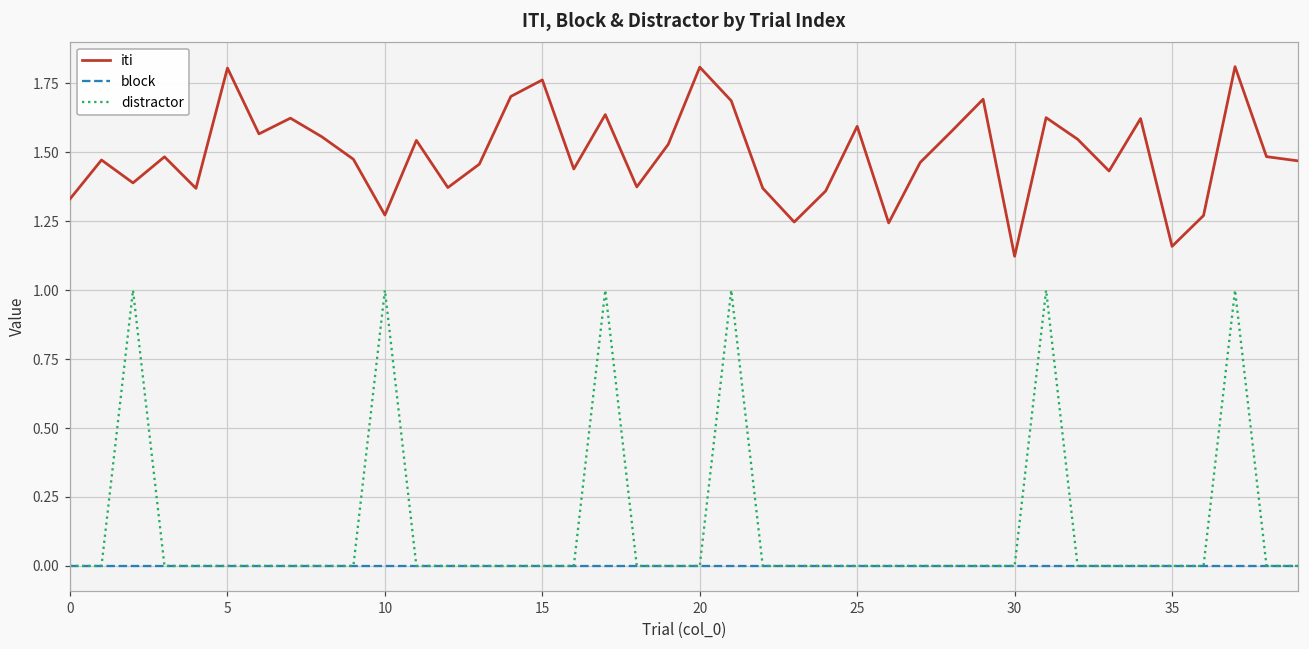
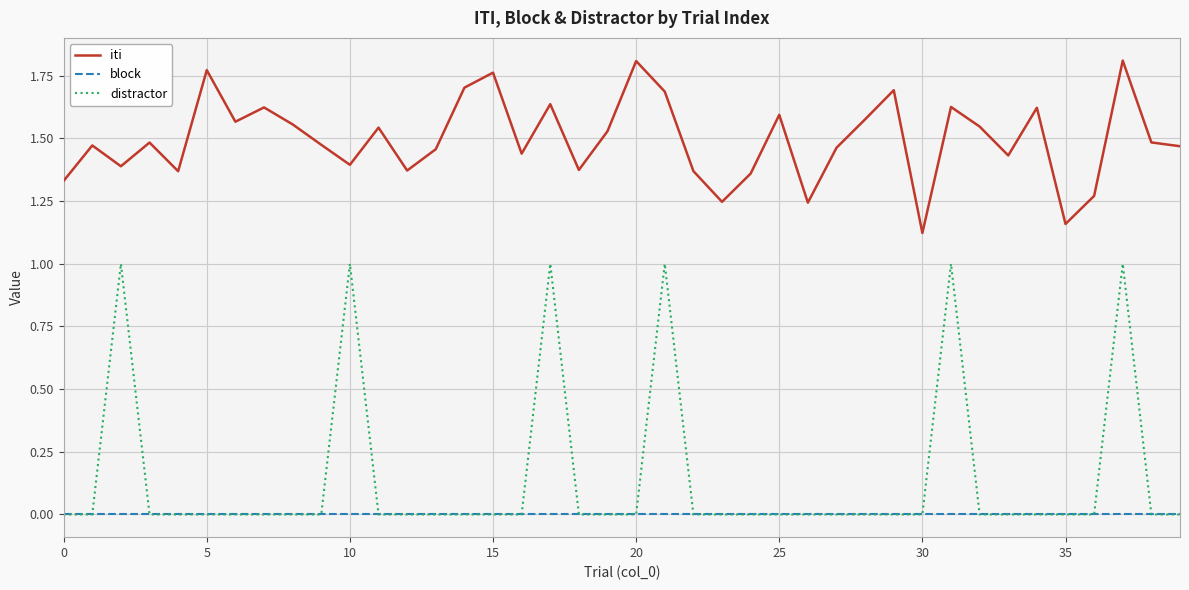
iti, 5: 1.81 -> 1.77
iti, 10: 1.27 -> 1.39
